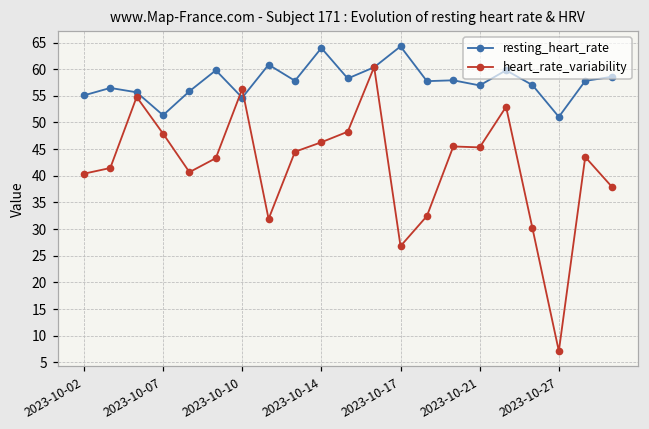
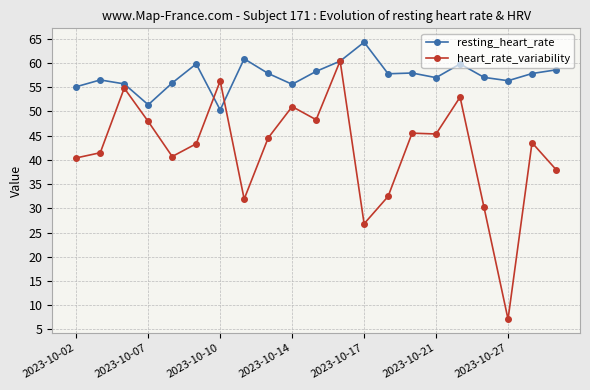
resting_heart_rate, 2023-10-10: 55 -> 50
resting_heart_rate, 2023-10-14: 64 -> 56
heart_rate_variability, 2023-10-14: 46 -> 51
resting_heart_rate, 2023-10-27: 51 -> 56
